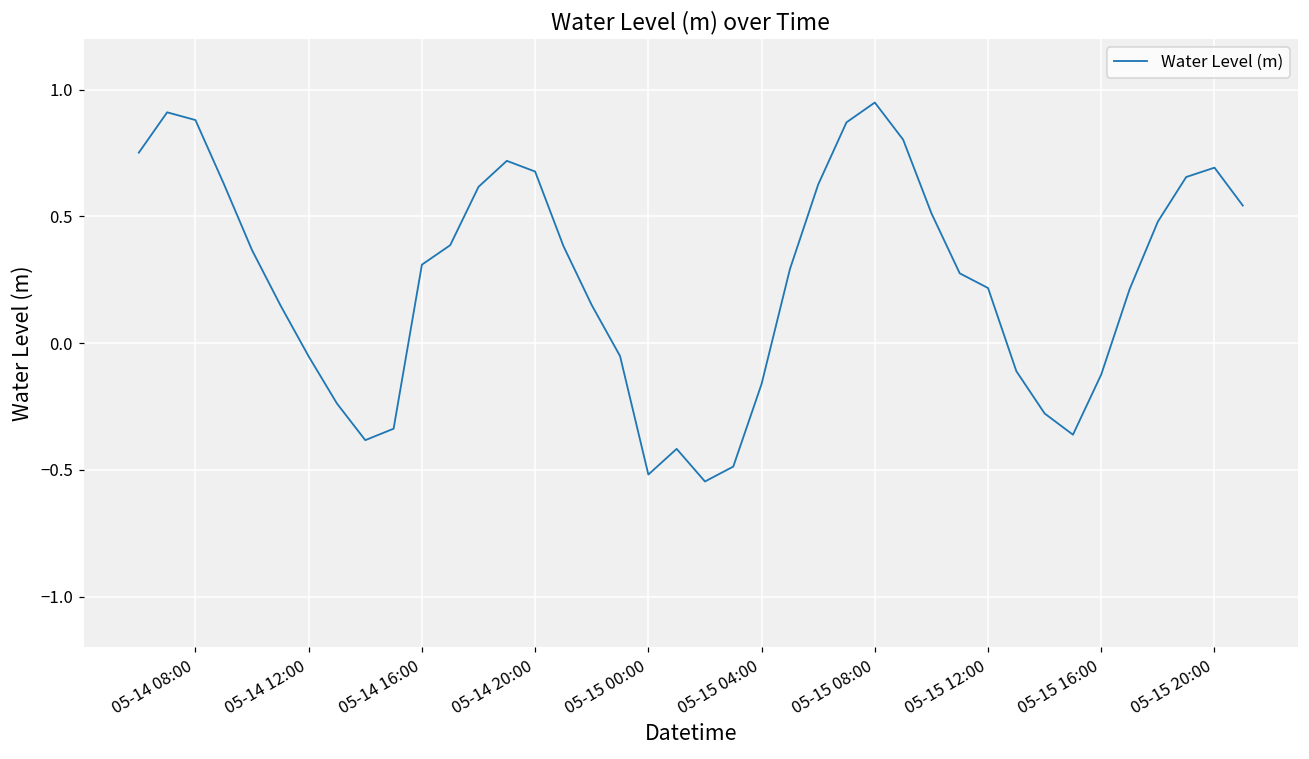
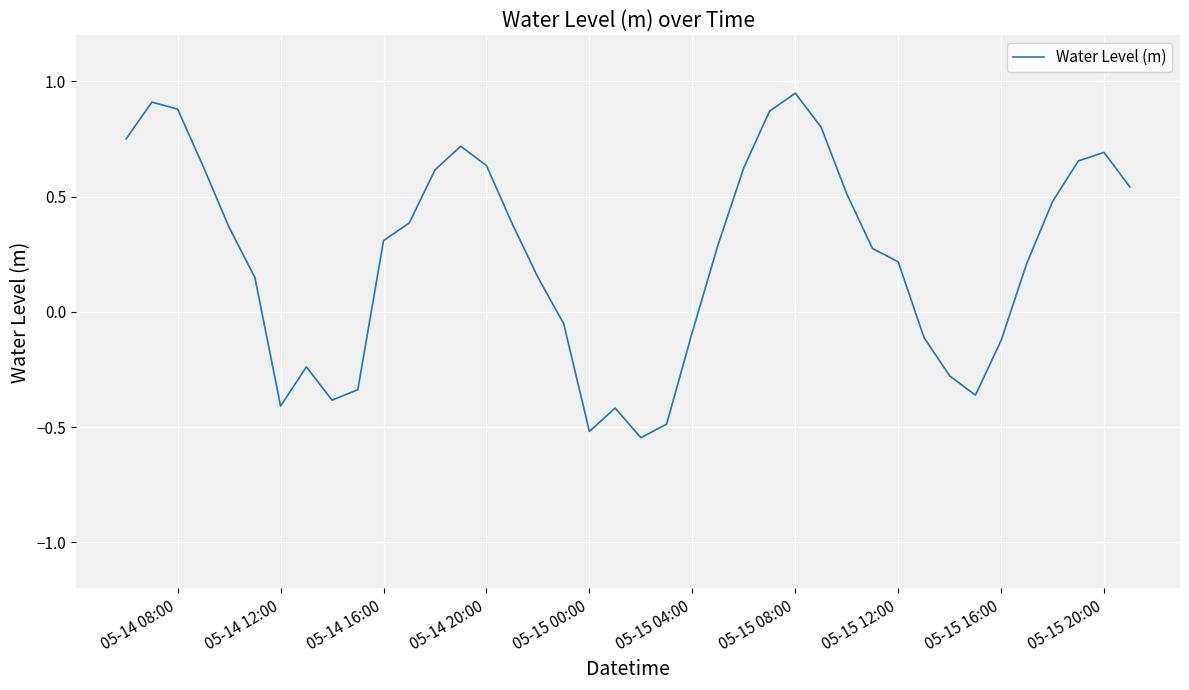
05-14 12:00: -0.05 -> -0.41
05-14 20:00: 0.68 -> 0.63
05-15 04:00: -0.16 -> -0.09
